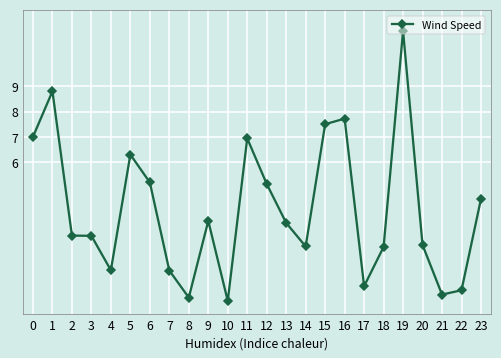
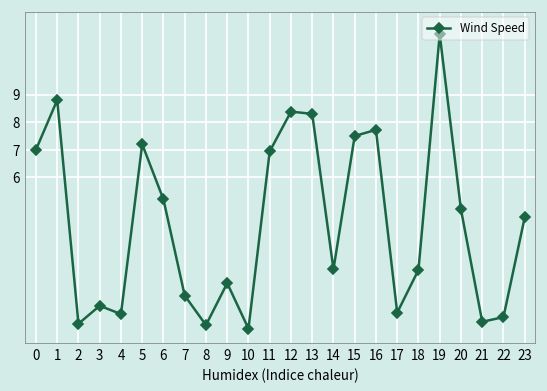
2: 3.1 -> 0.7
3: 3.1 -> 1.4
4: 1.7 -> 1.1
5: 6.3 -> 7.2
9: 3.7 -> 2.2
12: 5.1 -> 8.4
13: 3.6 -> 8.3
20: 2.7 -> 4.8
